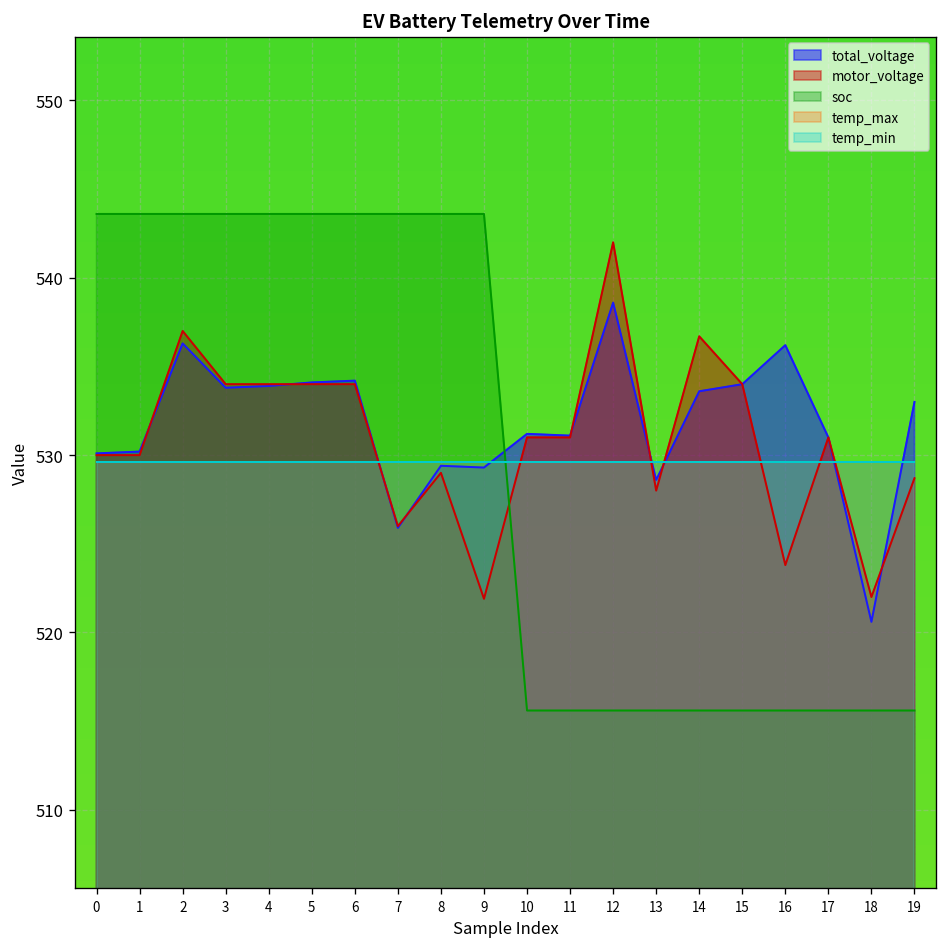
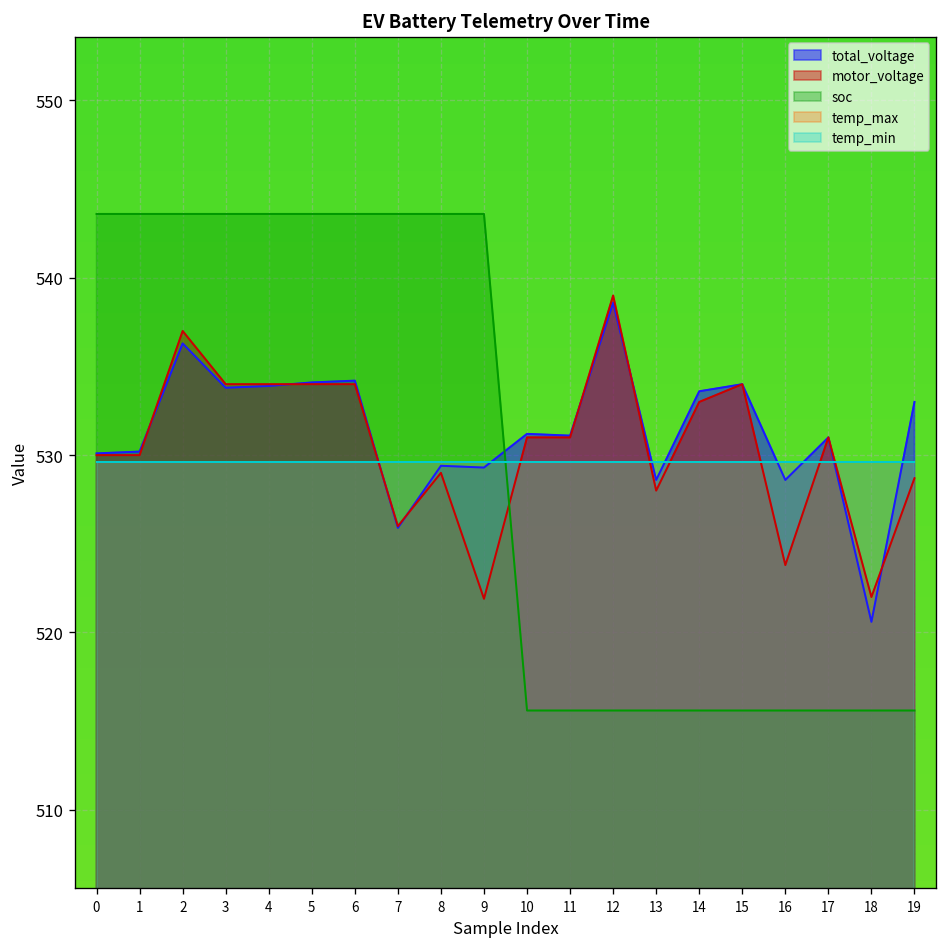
motor_voltage, 12: 542 -> 539
motor_voltage, 14: 536.7 -> 533.0
total_voltage, 16: 536.2 -> 528.6
